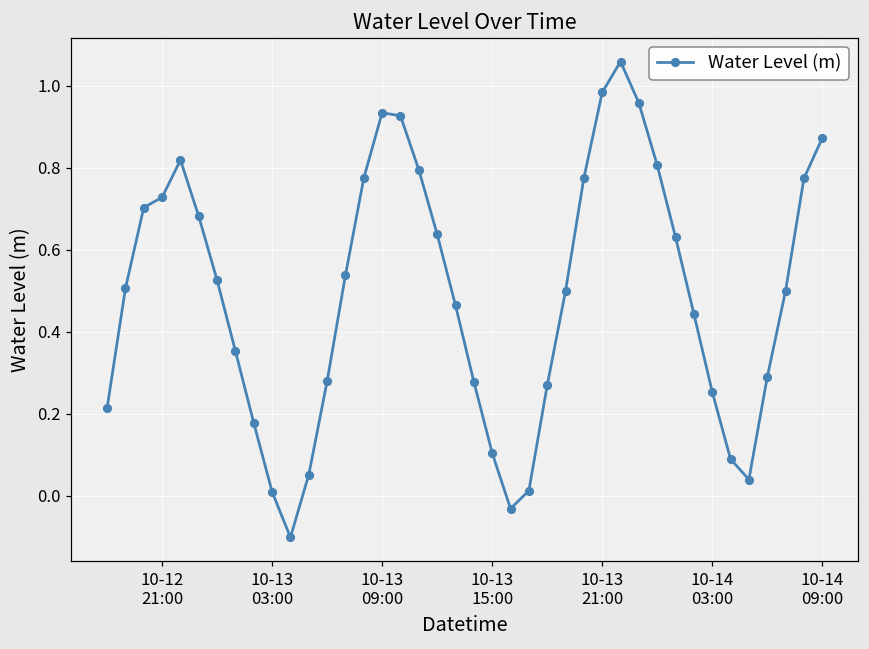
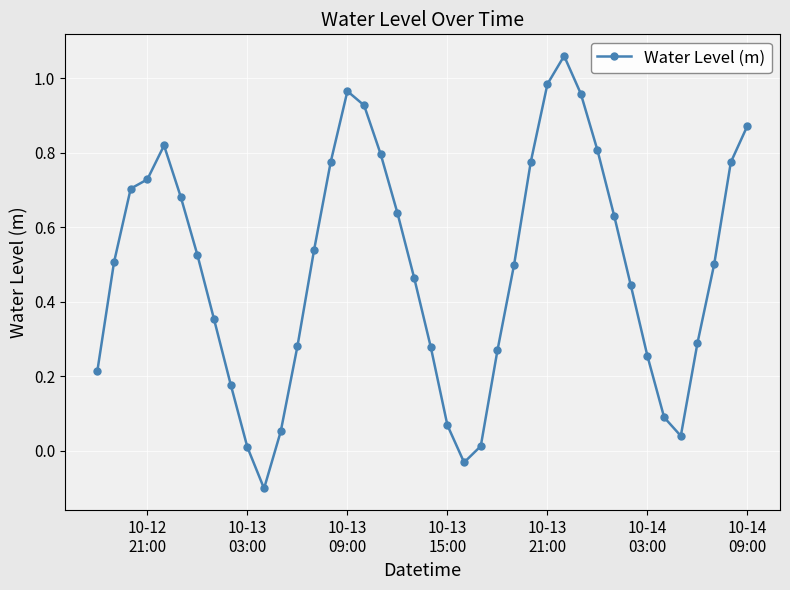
10-13 09:00: 0.93 -> 0.97
10-13 15:00: 0.10 -> 0.07
